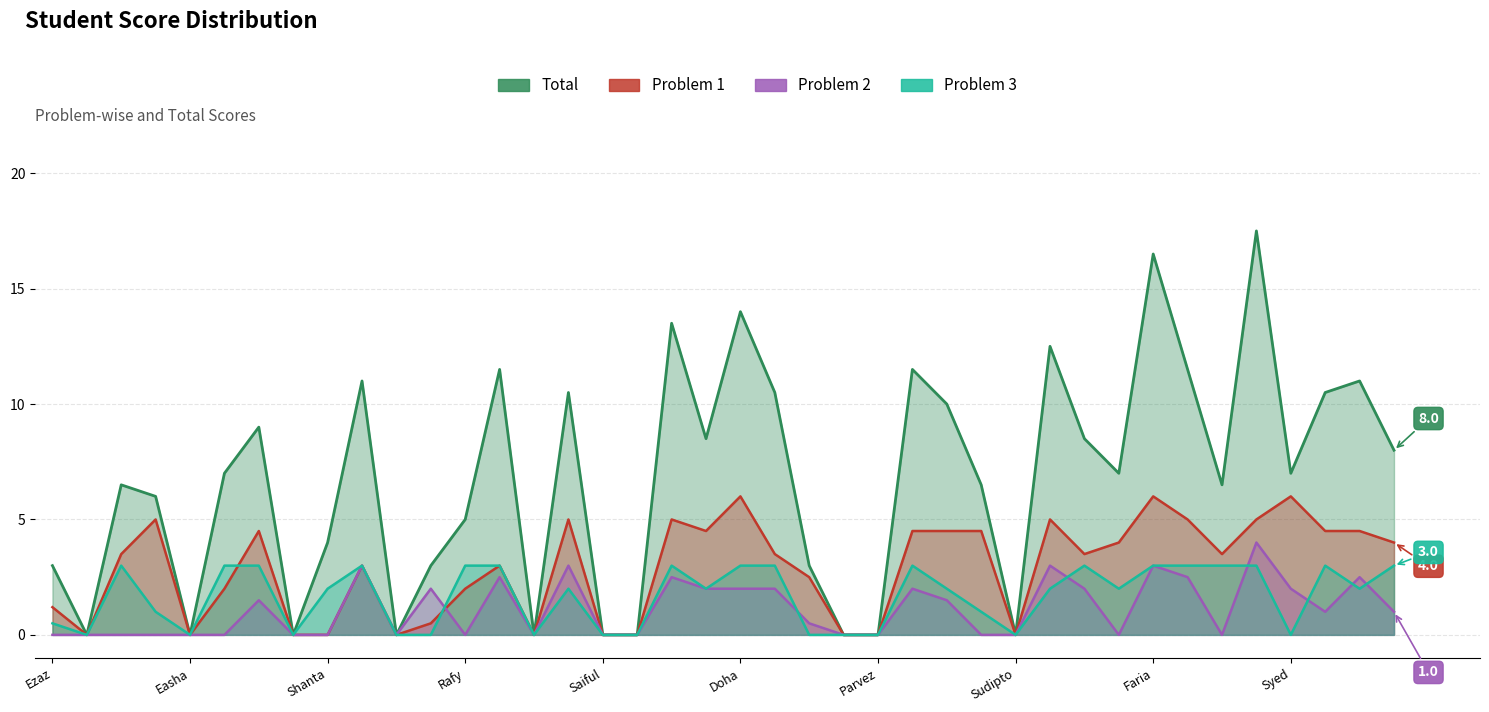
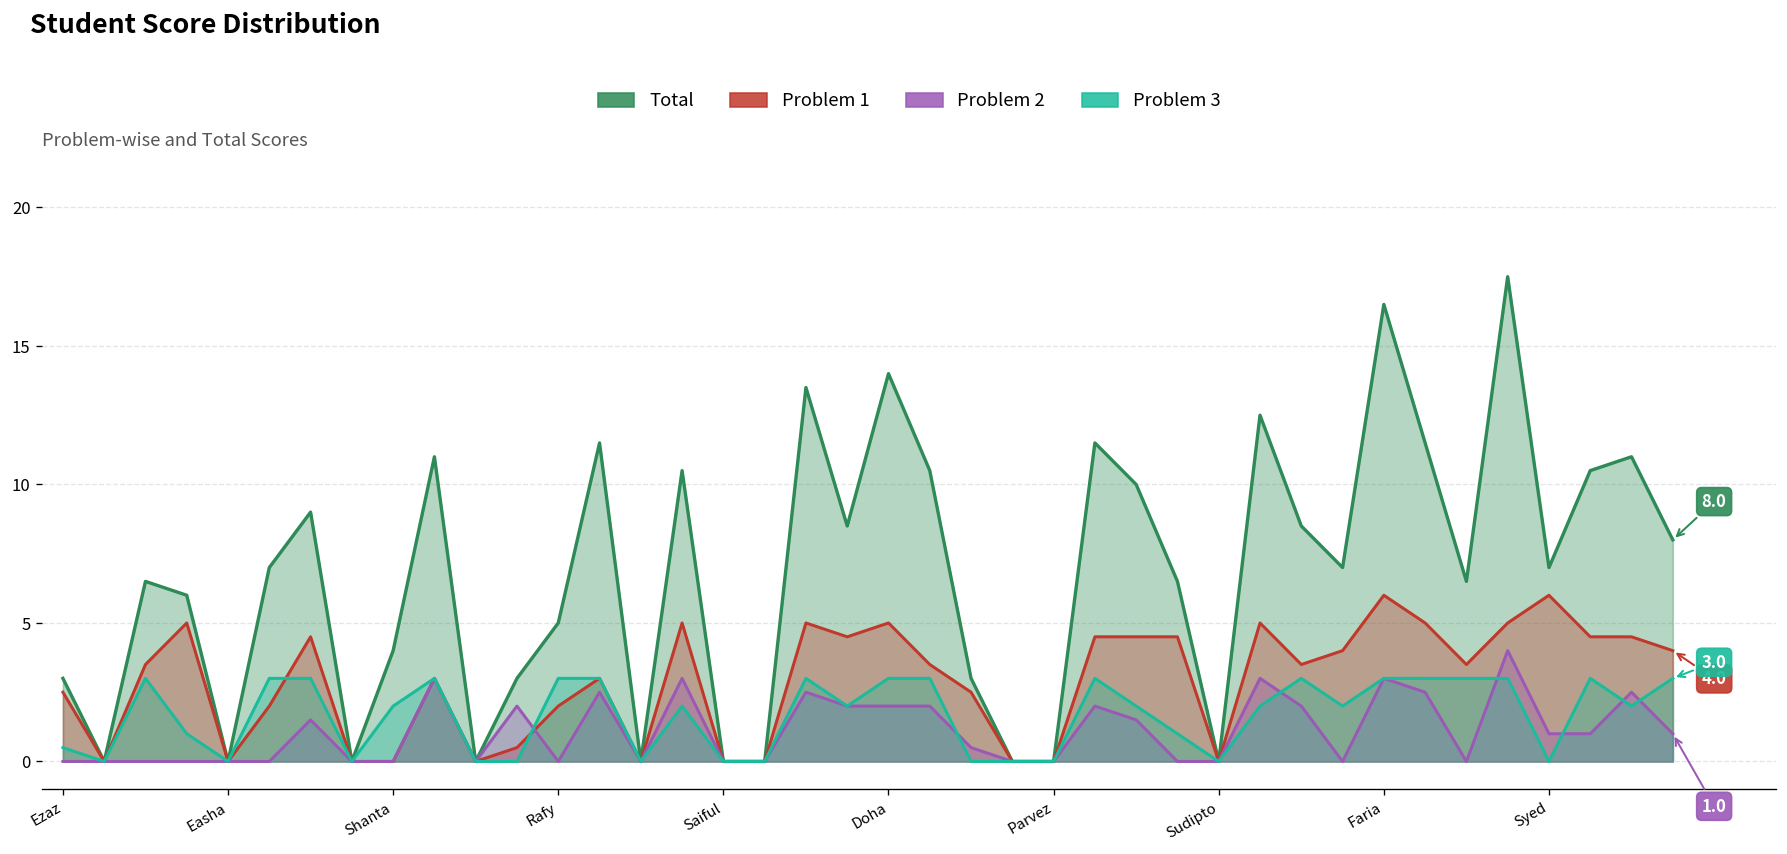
Problem 1, Ezaz: 1.2 -> 2.5
Problem 1, Doha: 6 -> 5
Problem 2, Syed: 2 -> 1
